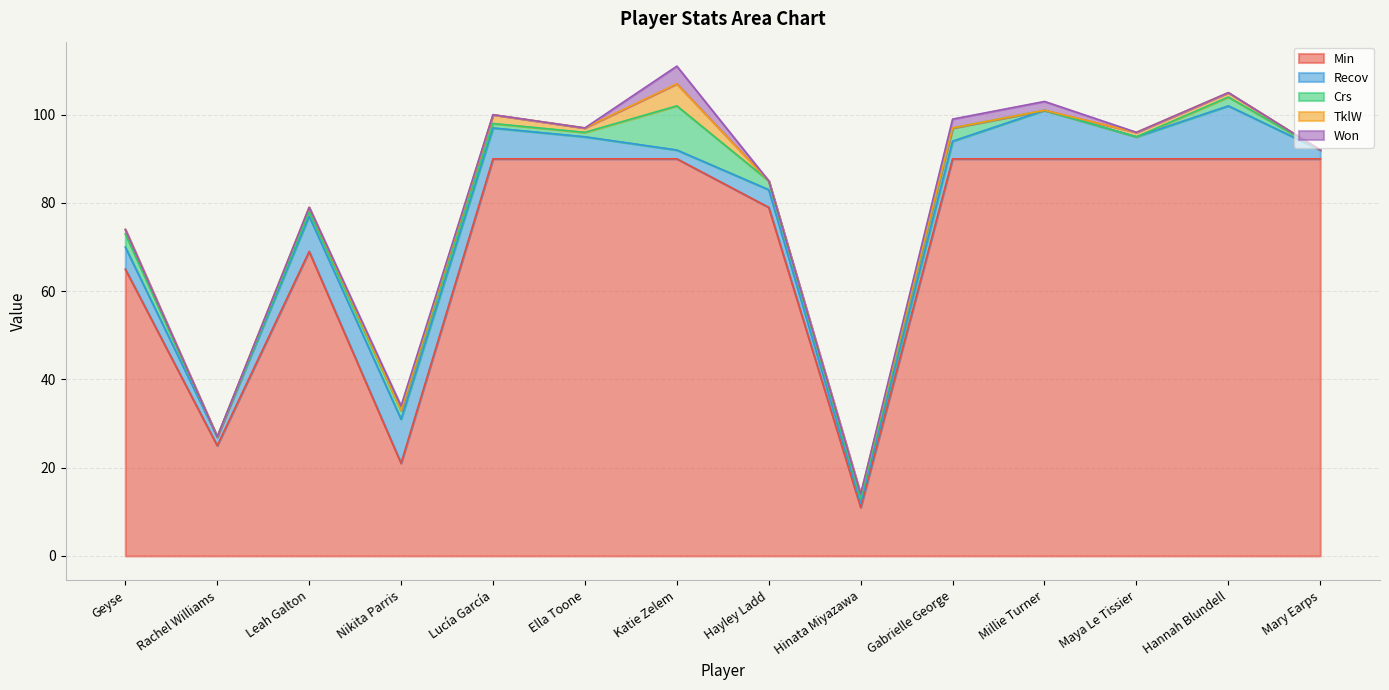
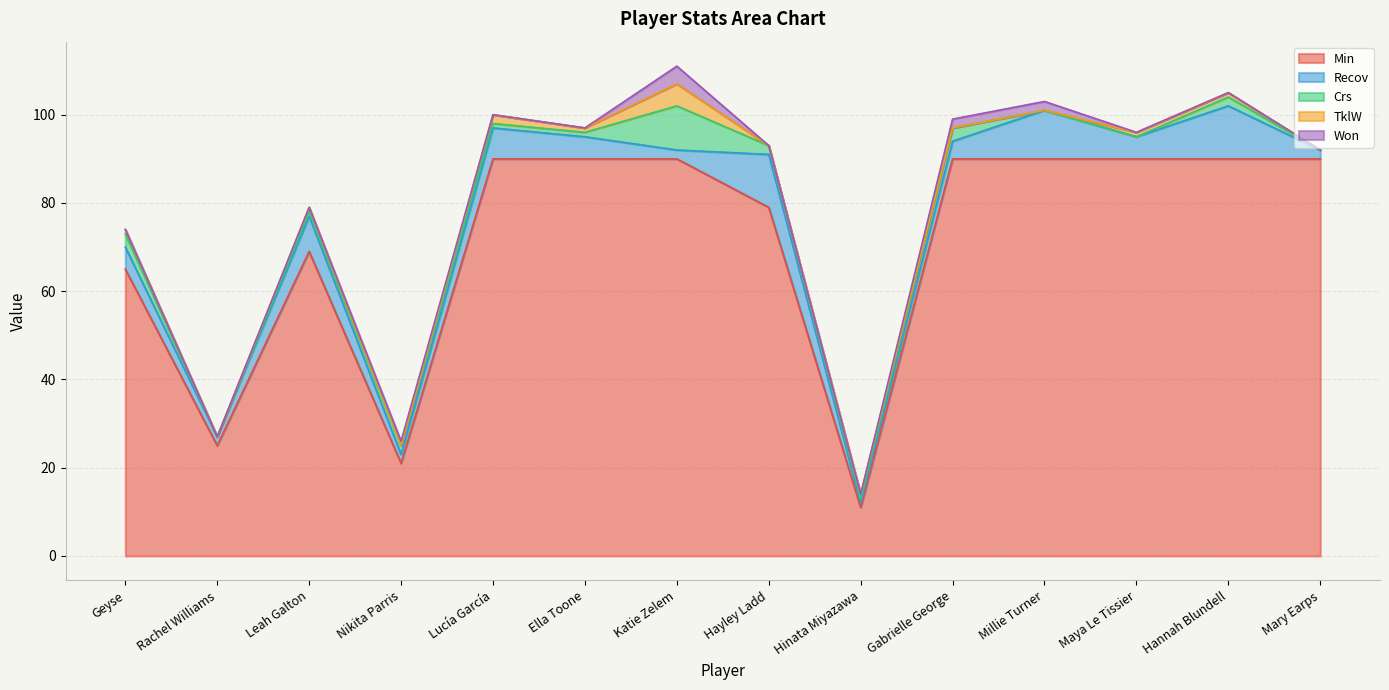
Recov, Nikita Parris: 10 -> 2
Recov, Hayley Ladd: 4 -> 12
